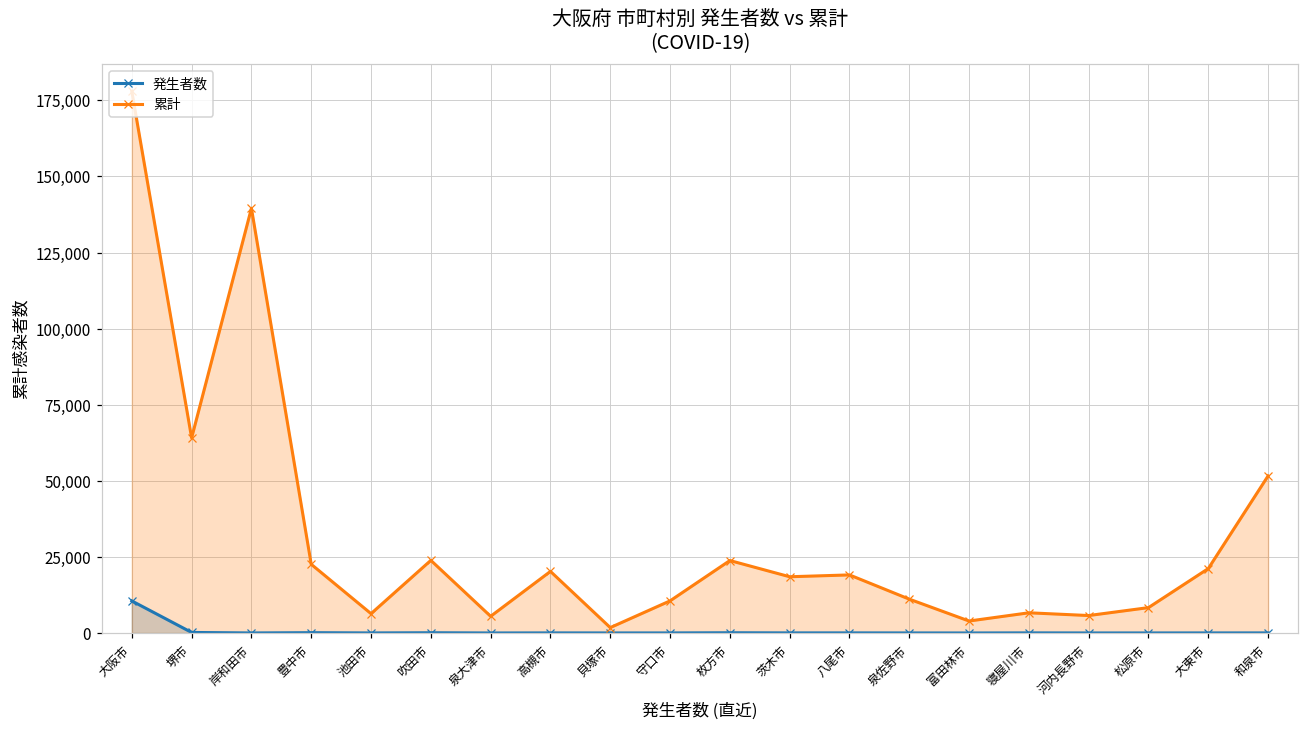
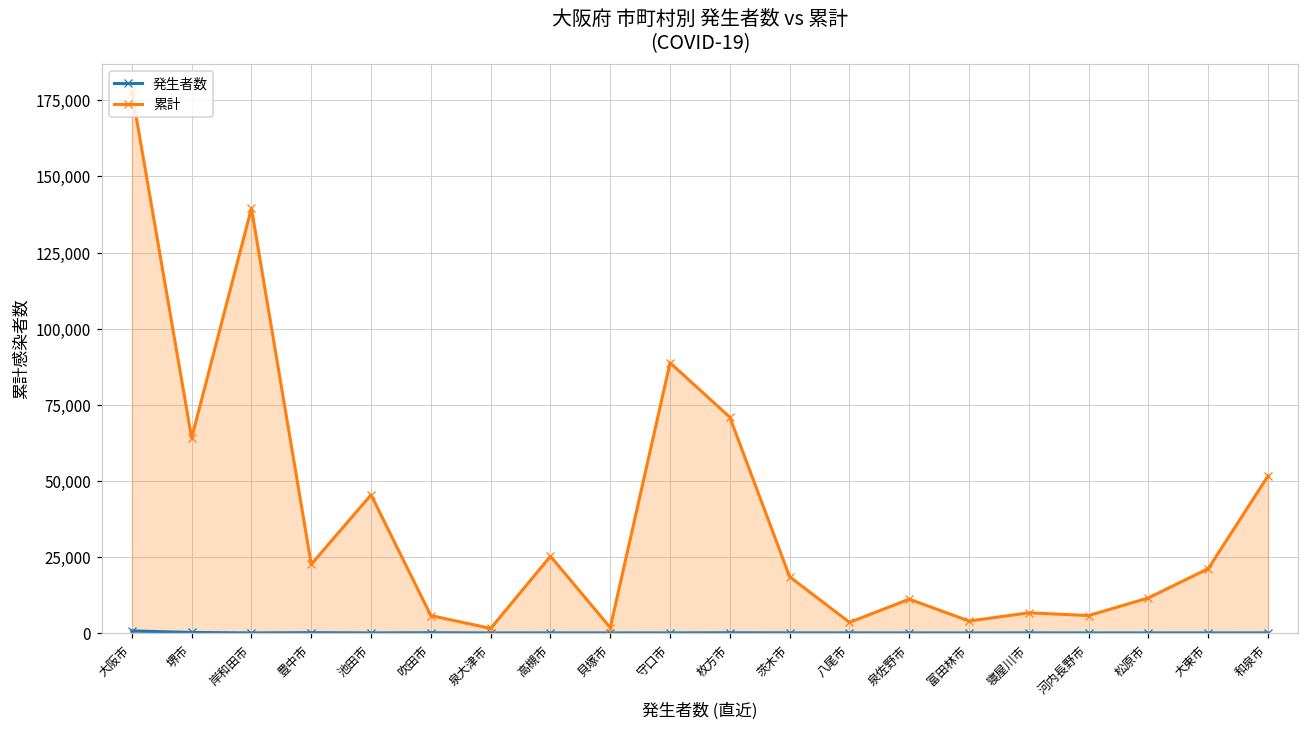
発生者数, 大阪市: 11,000 -> 1,000
累計, 池田市: 6,000 -> 45,000
累計, 吹田市: 24,000 -> 6,000
累計, 泉大津市: 5,000 -> 2,000
累計, 高槻市: 20,000 -> 25,000
累計, 守口市: 11,000 -> 89,000
累計, 枚方市: 24,000 -> 71,000
累計, 八尾市: 19,000 -> 4,000
累計, 松原市: 8,000 -> 12,000
